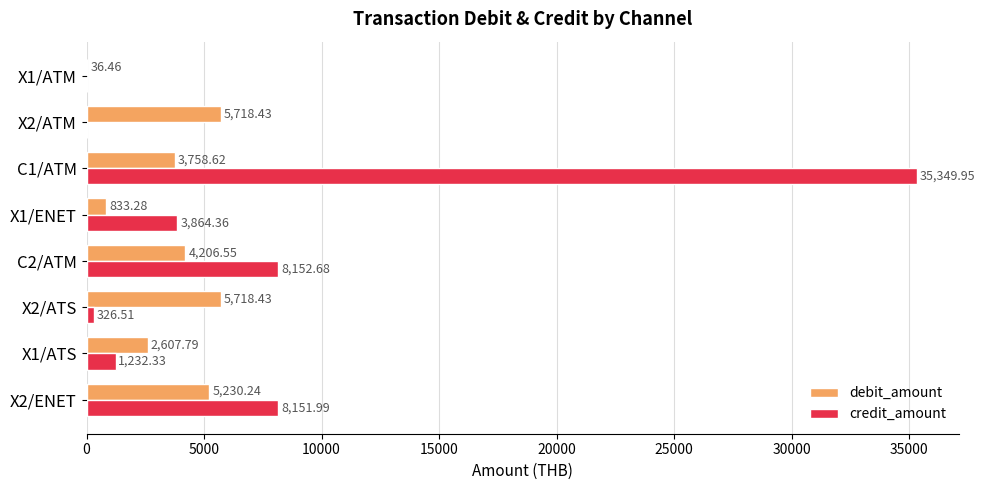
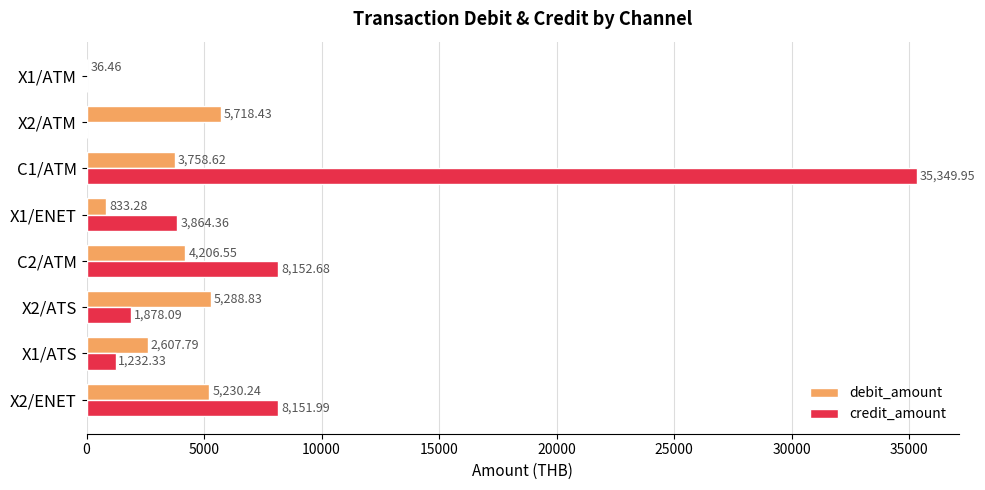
debit_amount, X2/ATS: 5,718.43 -> 5,288.83
credit_amount, X2/ATS: 326.51 -> 1,878.09
